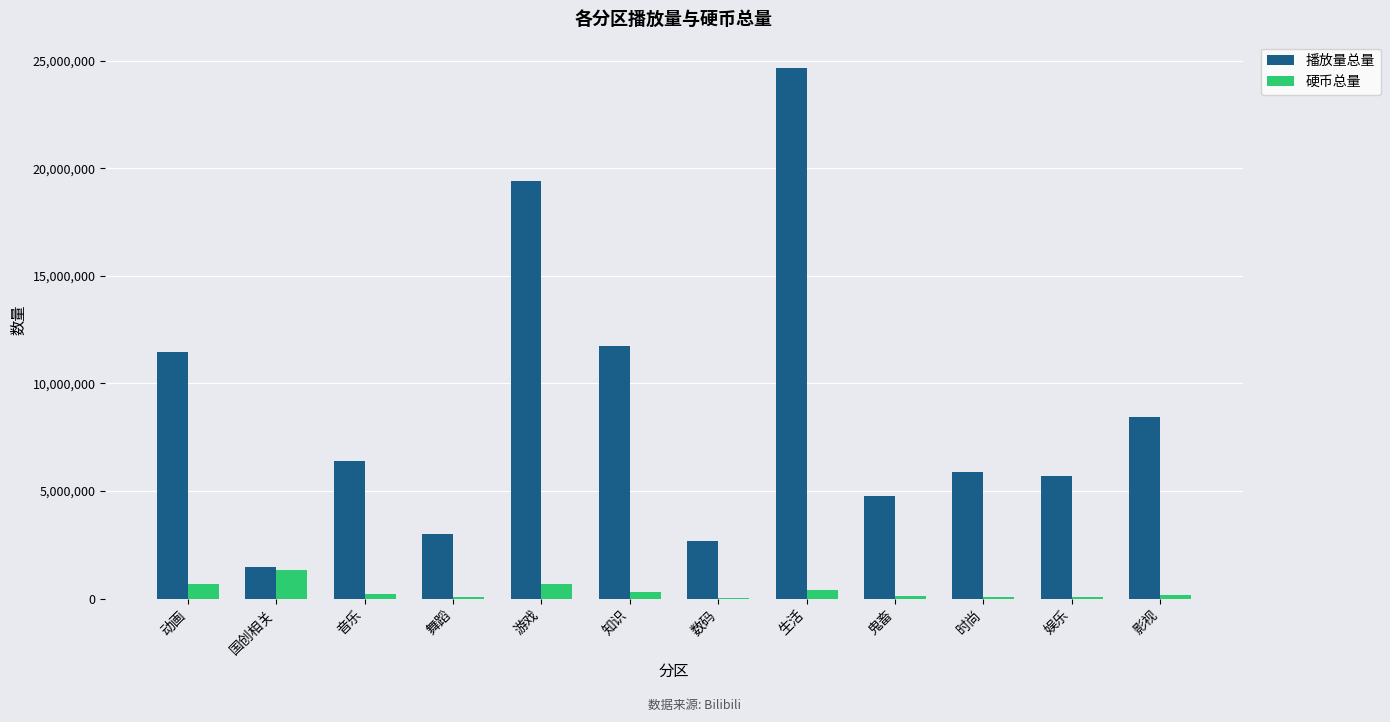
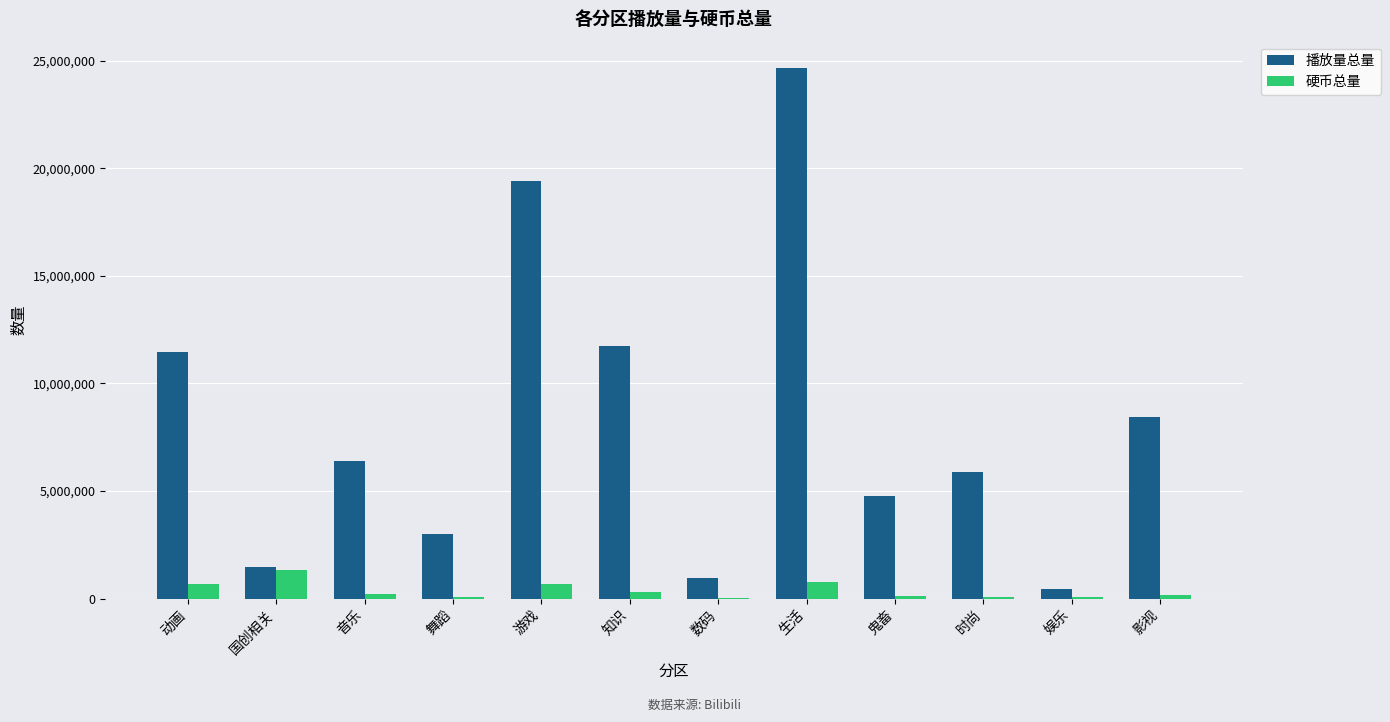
播放量总量, 数码: 2,700,000 -> 1,000,000
硬币总量, 生活: 400,000 -> 800,000
播放量总量, 娱乐: 5,700,000 -> 400,000
